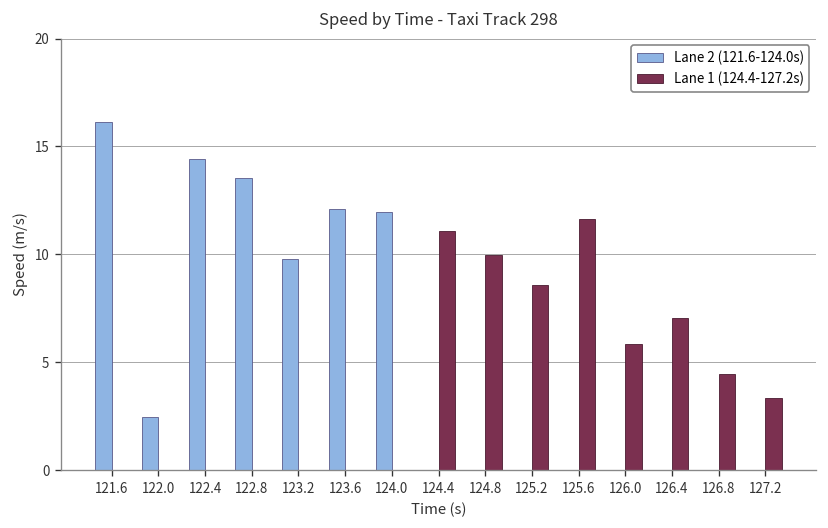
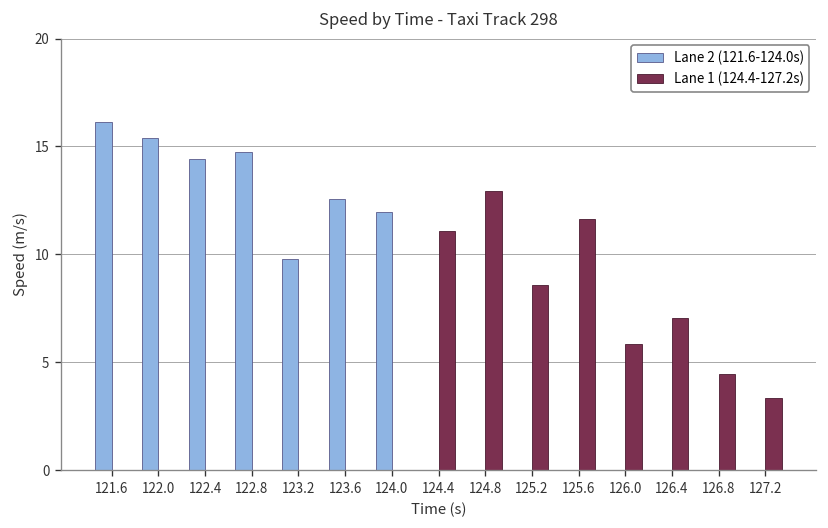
Lane 2 (121.6-124.0s), 122.0: 2.5 -> 15.4
Lane 2 (121.6-124.0s), 122.8: 13.5 -> 14.7
Lane 2 (121.6-124.0s), 123.6: 12.1 -> 12.6
Lane 1 (124.4-127.2s), 124.8: 10.0 -> 12.9
